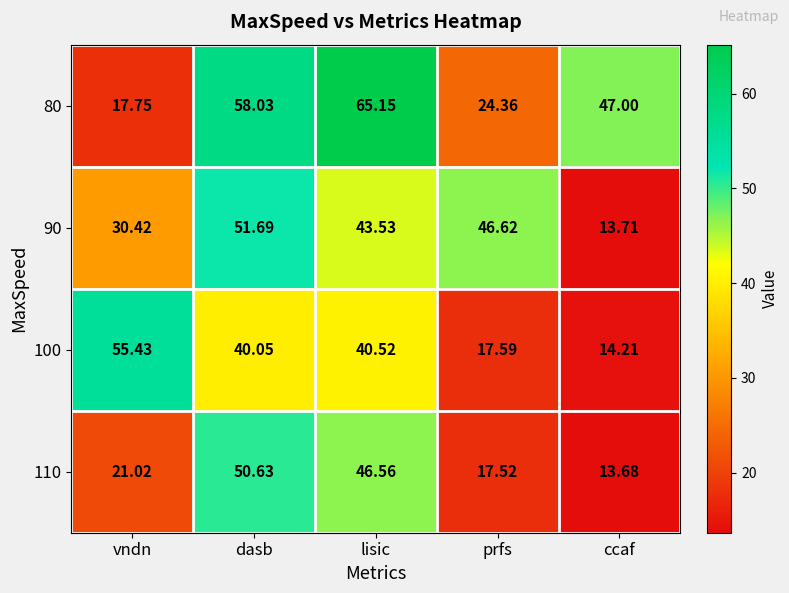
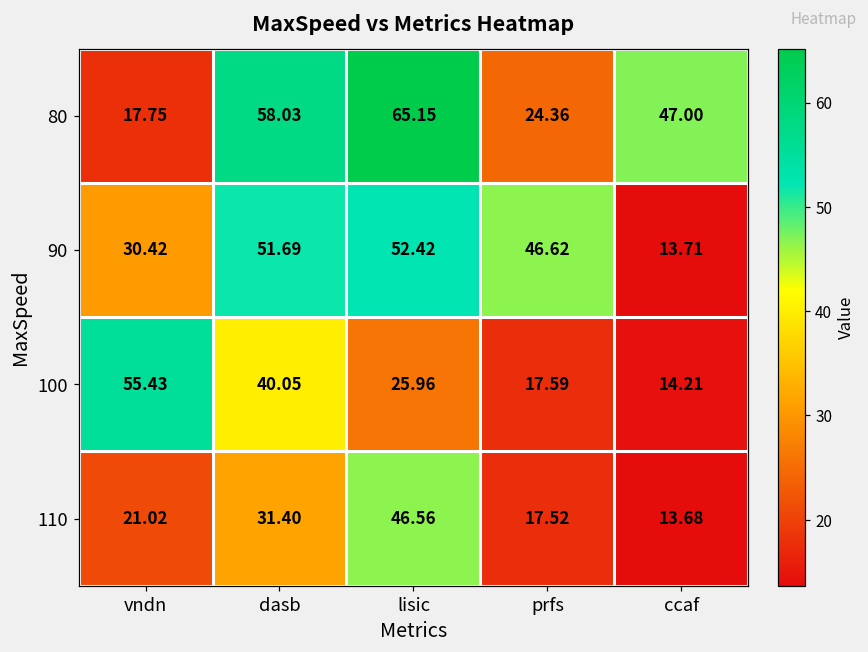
90, lisic: 43.53 -> 52.42
100, lisic: 40.52 -> 25.96
110, dasb: 50.63 -> 31.40
